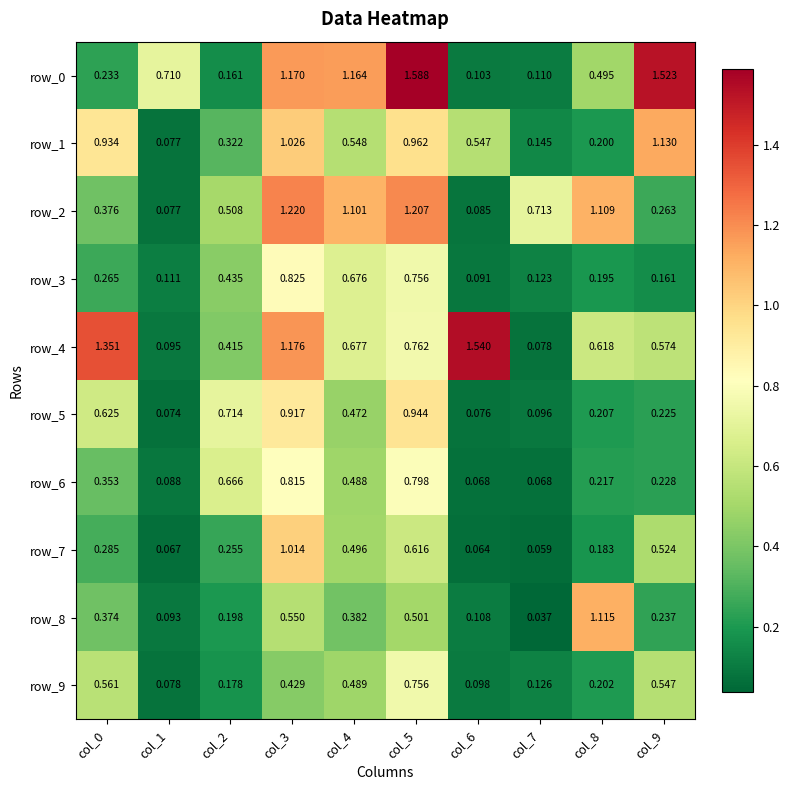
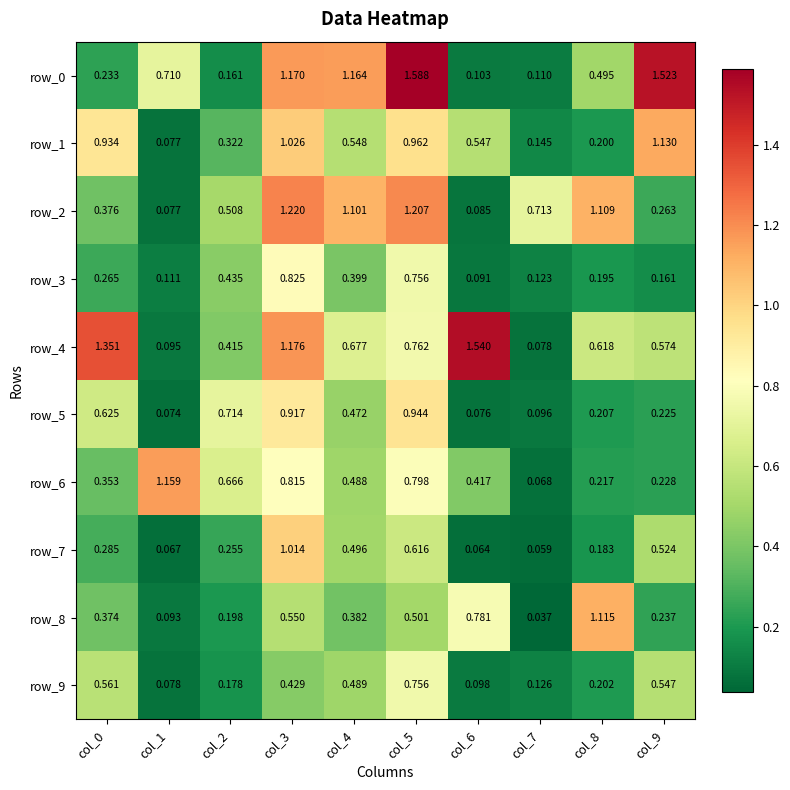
row_3, col_4: 0.676 -> 0.399
row_6, col_1: 0.088 -> 1.159
row_6, col_6: 0.068 -> 0.417
row_8, col_6: 0.108 -> 0.781
